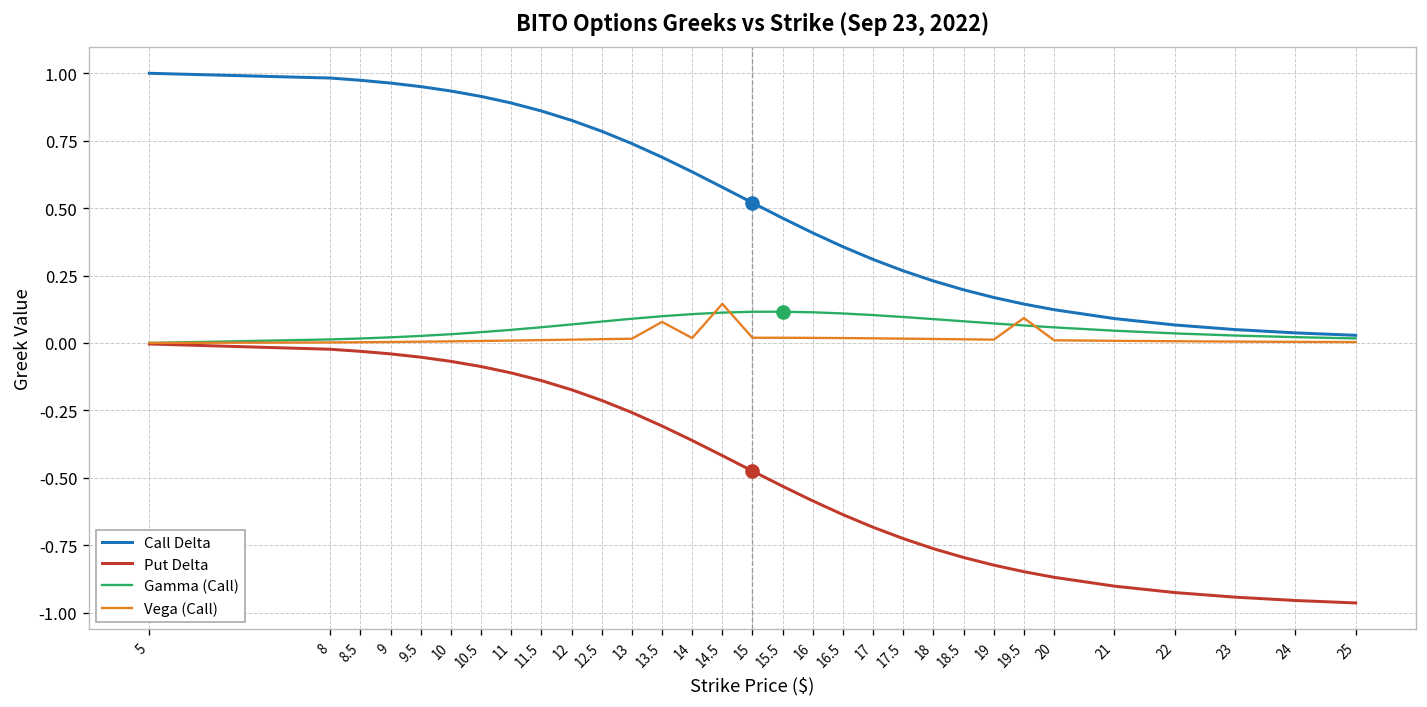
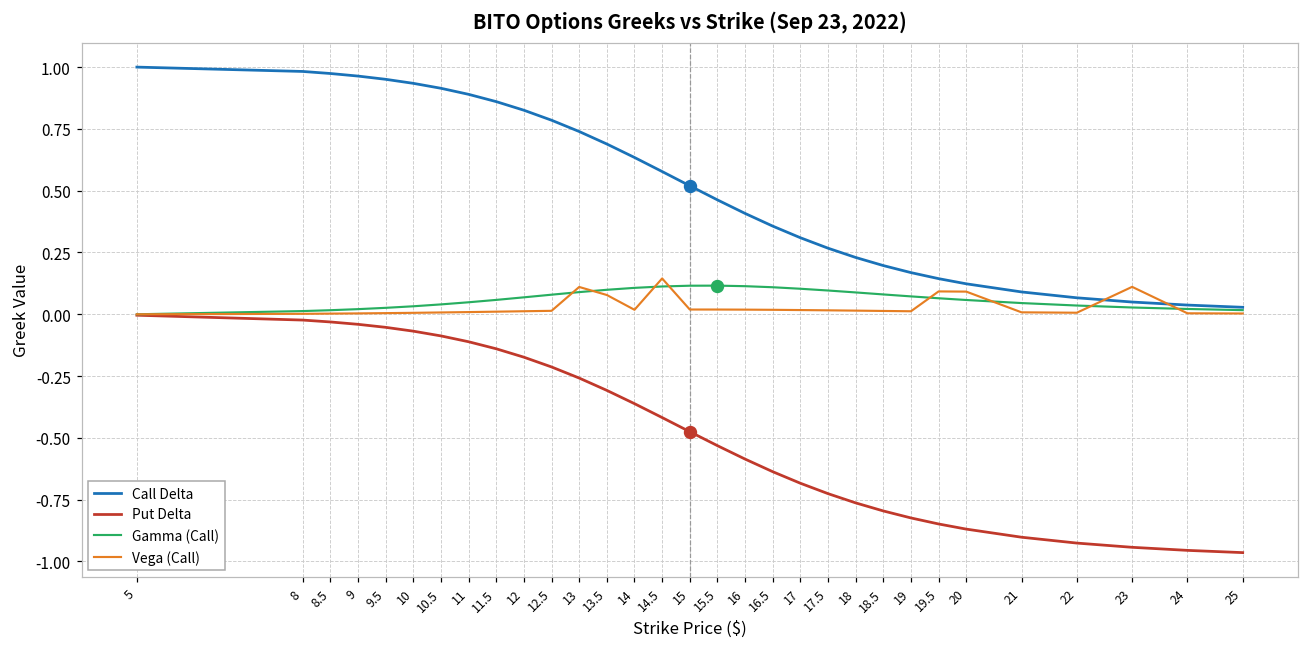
Vega (Call), 13: 0.02 -> 0.11
Vega (Call), 20: 0.01 -> 0.09
Vega (Call), 23: 0.01 -> 0.11
